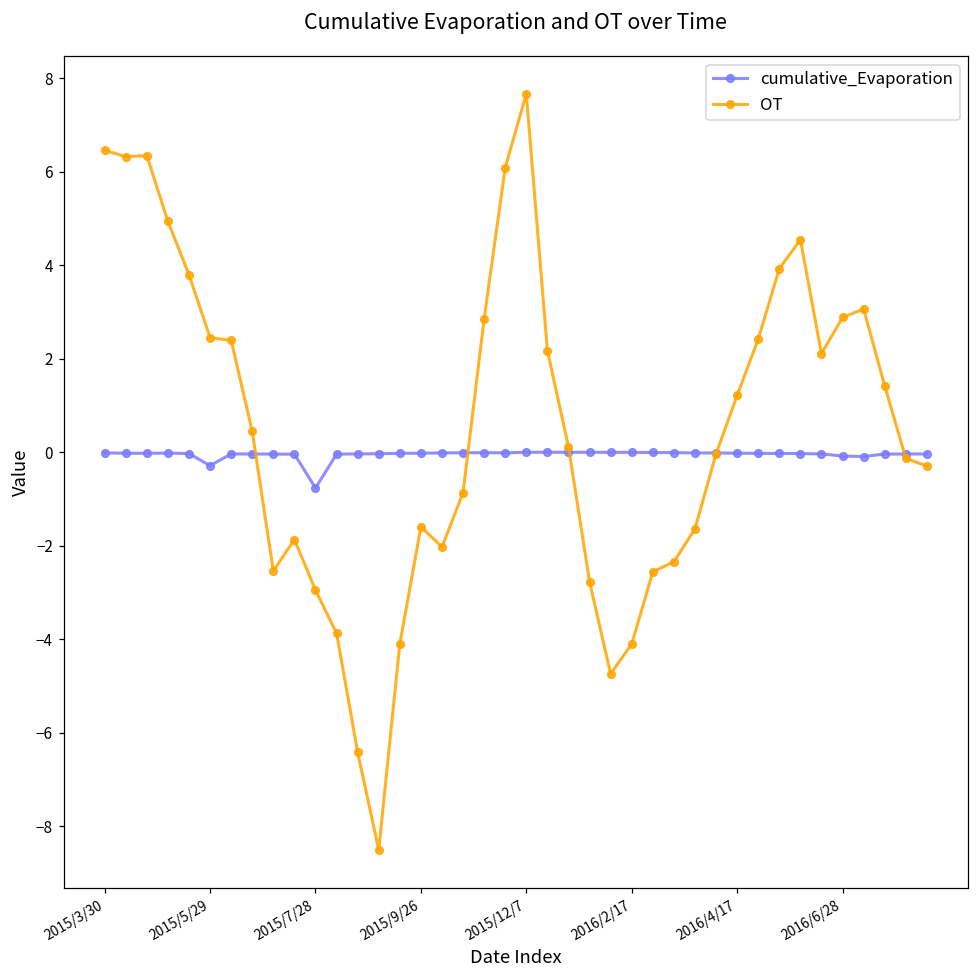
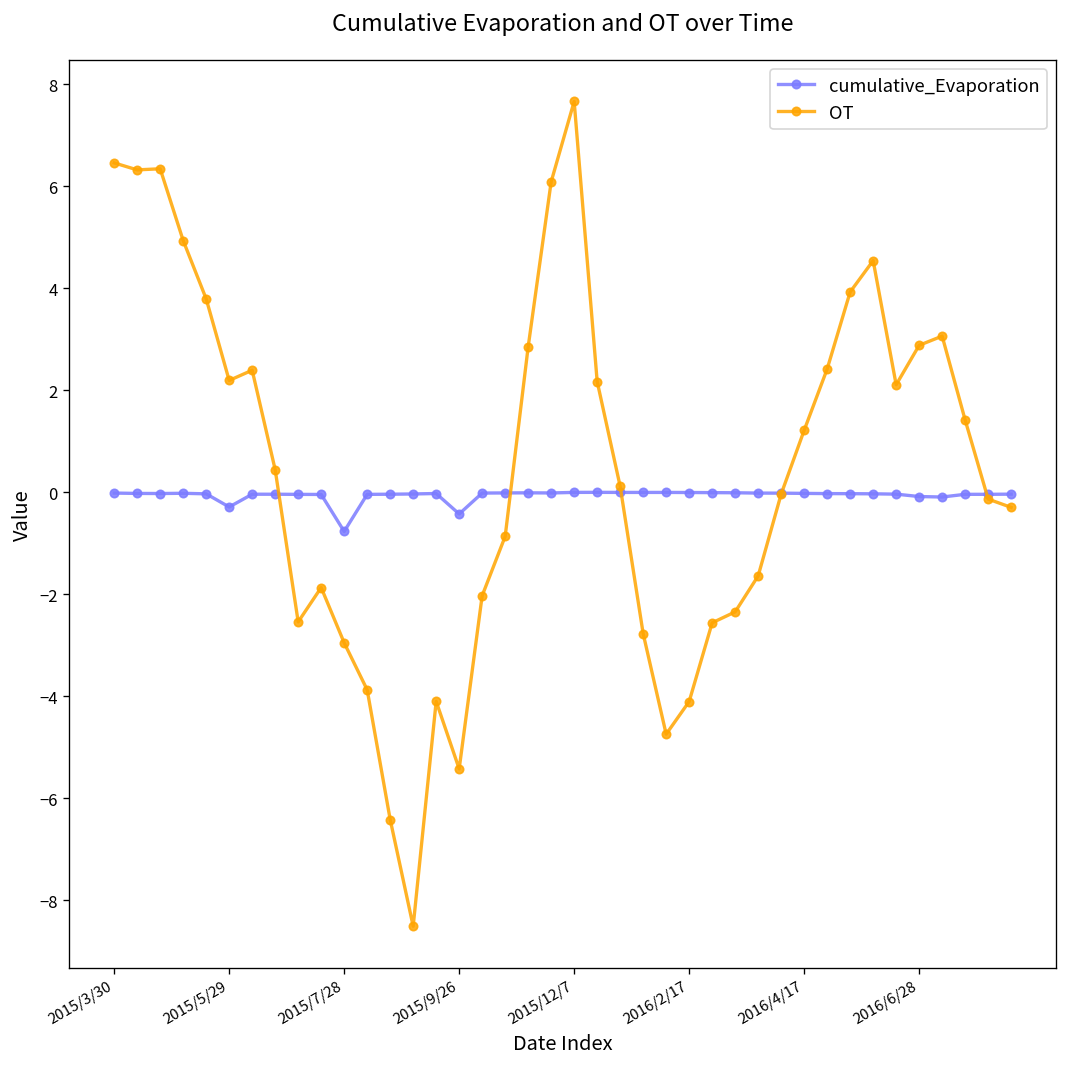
OT, 2015/5/29: 2.4 -> 2.2
cumulative_Evaporation, 2015/9/26: 0.0 -> -0.4
OT, 2015/9/26: -1.6 -> -5.4
